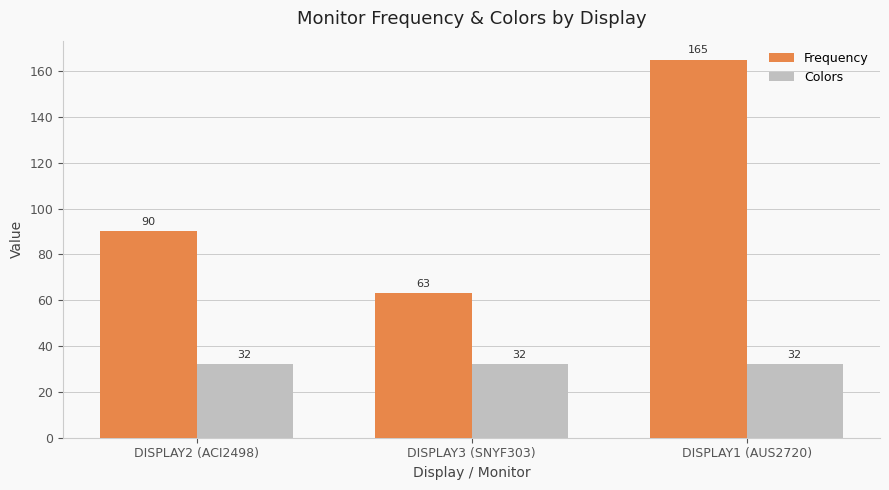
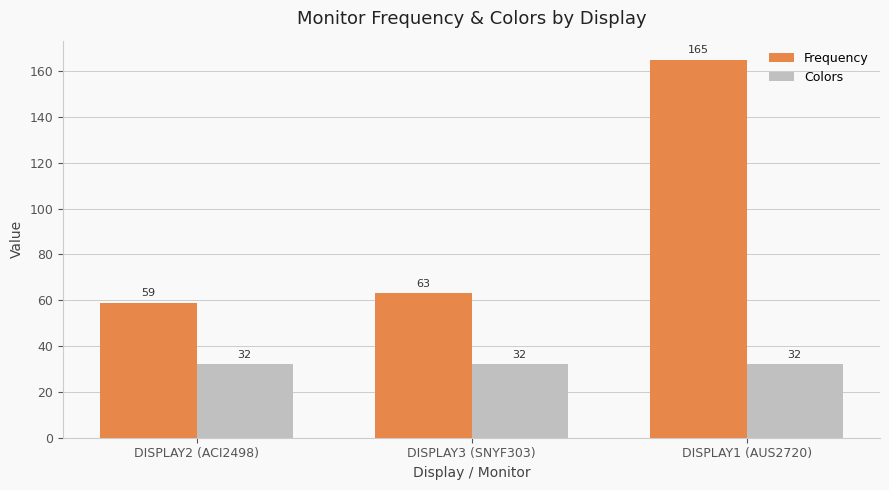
Frequency, DISPLAY2 (ACI2498): 90 -> 59
